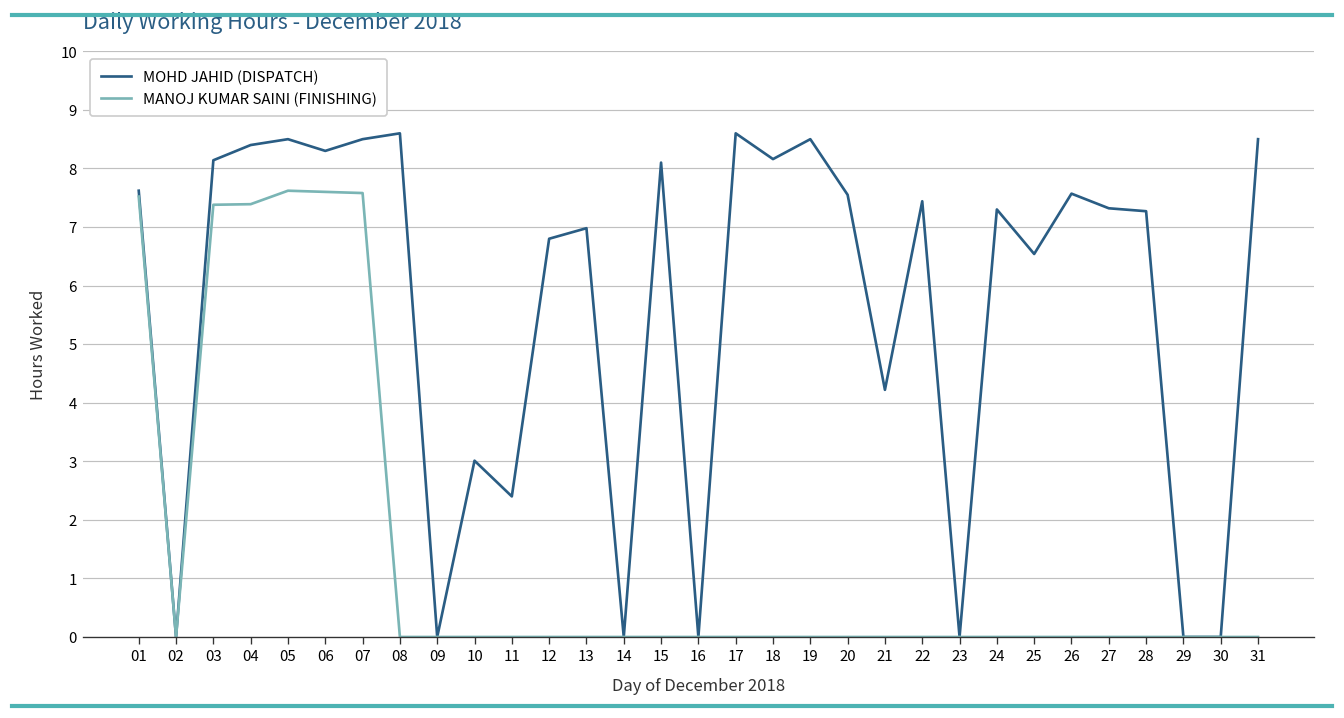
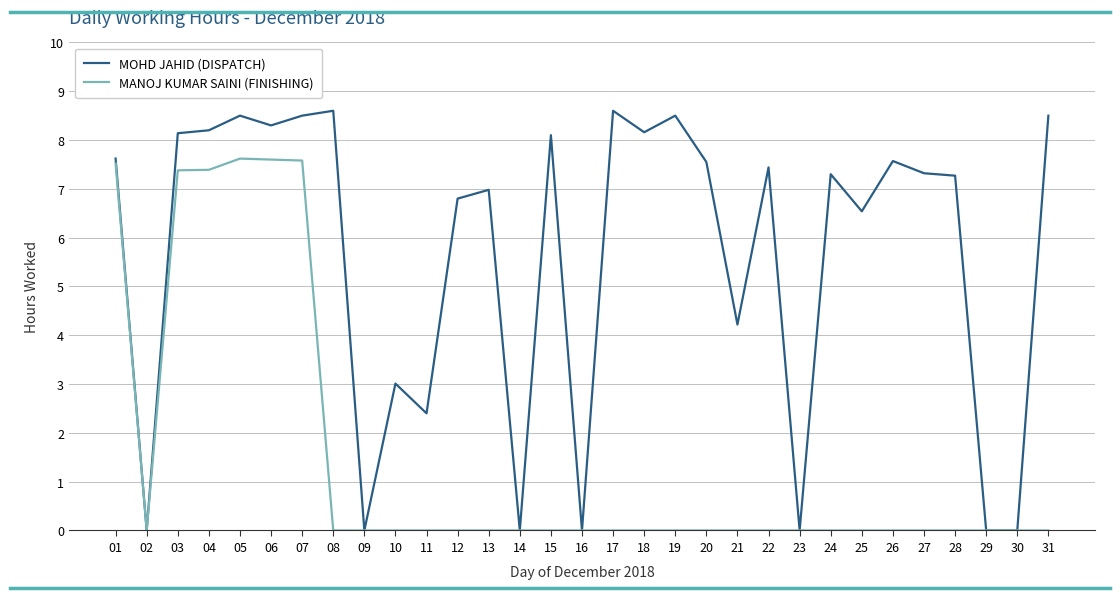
MOHD JAHID (DISPATCH), 04: 8.4 -> 8.2
